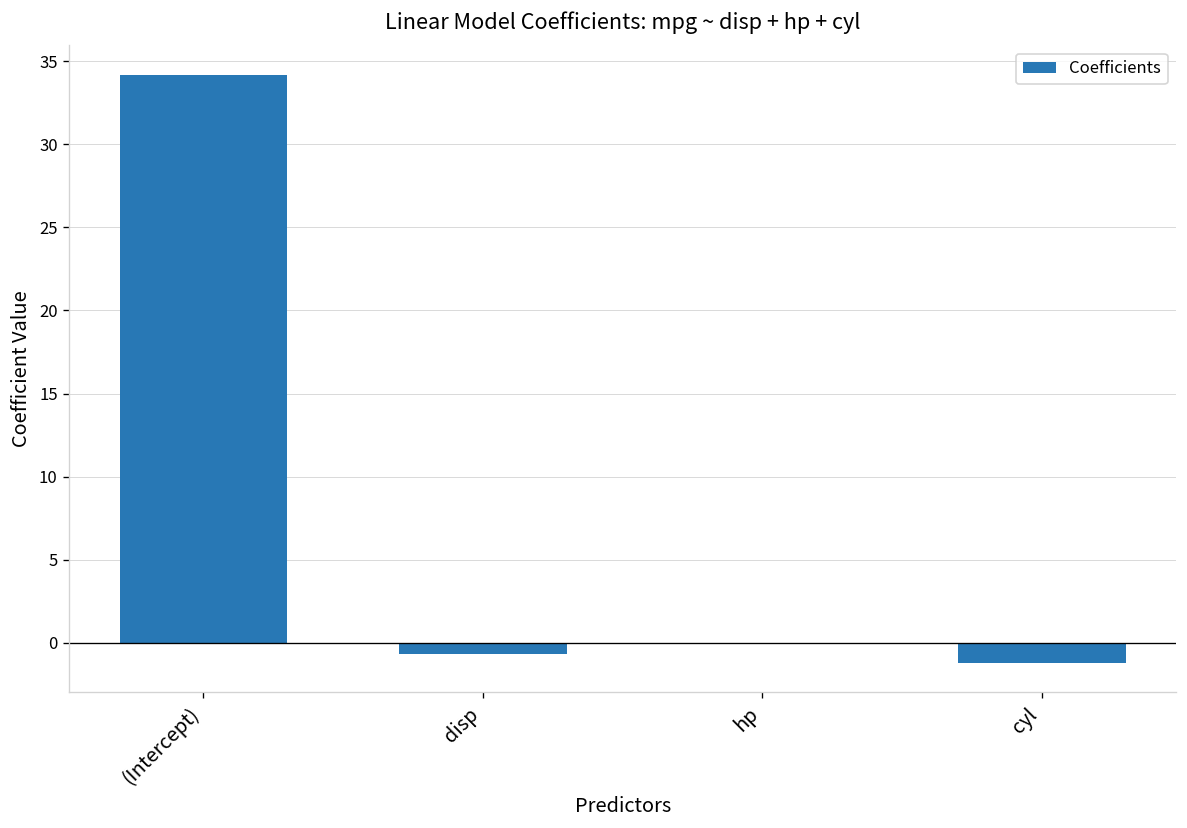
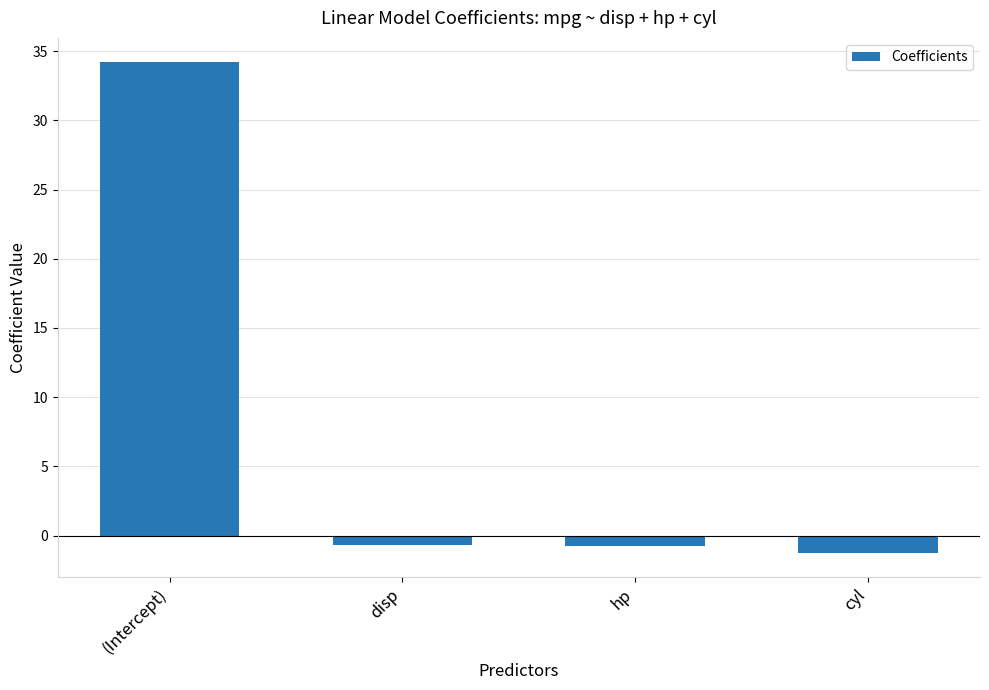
hp: 0.0 -> -0.8
